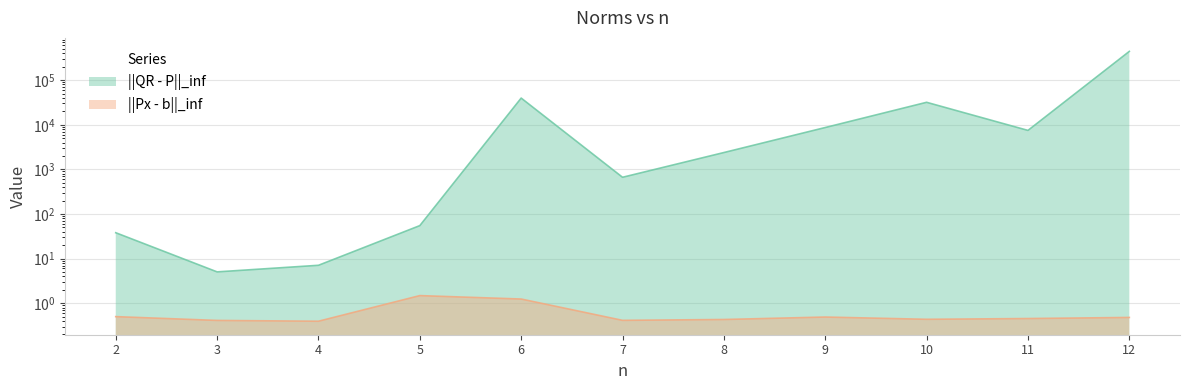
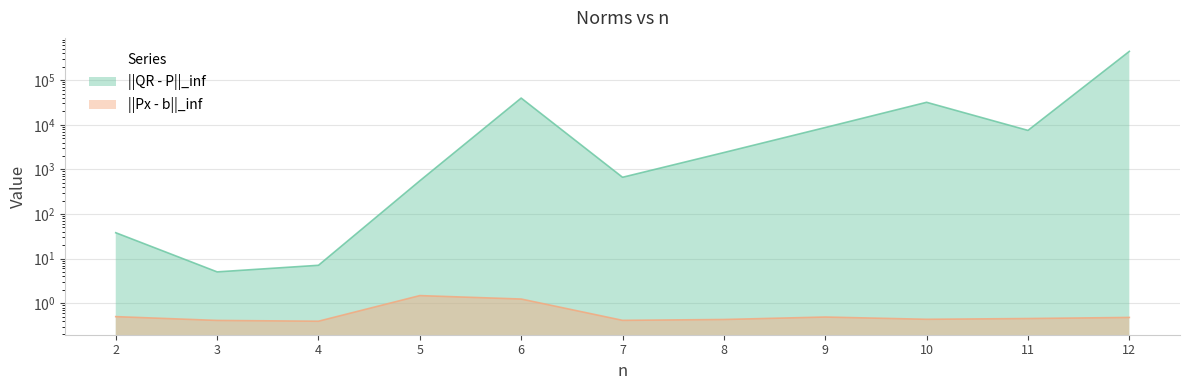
||QR - P||_inf, 5: 50 -> 600
